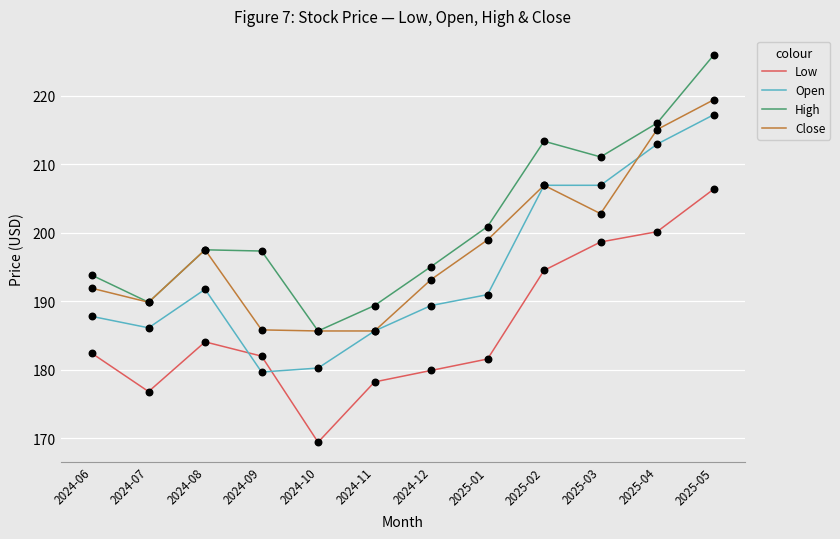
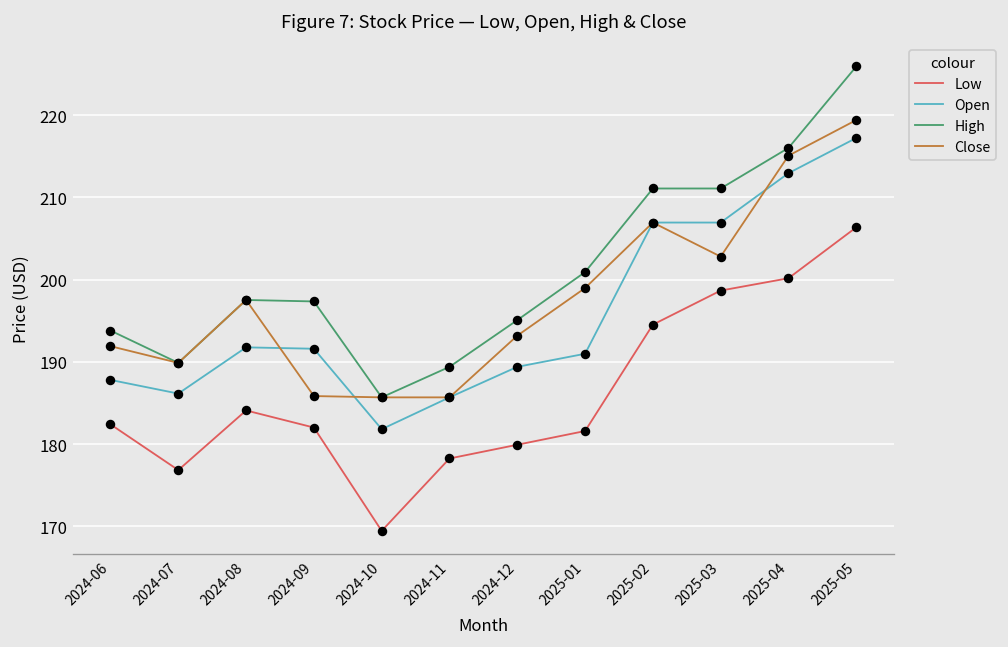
Open, 2024-09: 180 -> 192
Open, 2024-10: 180 -> 182
High, 2025-02: 213 -> 211
